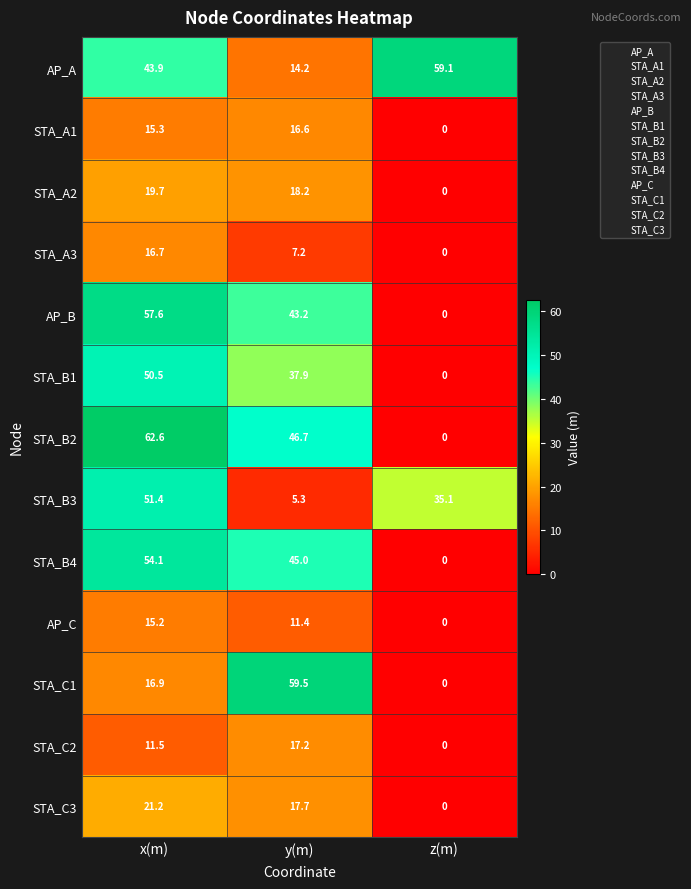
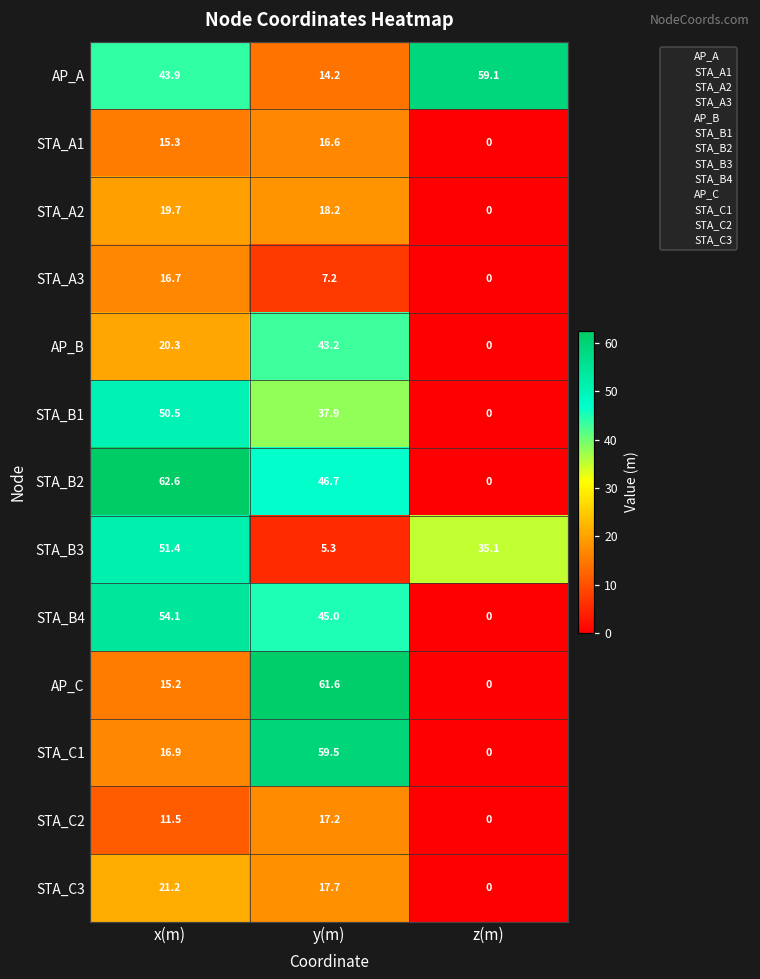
AP_B, x(m): 57.6 -> 20.3
AP_C, y(m): 11.4 -> 61.6
